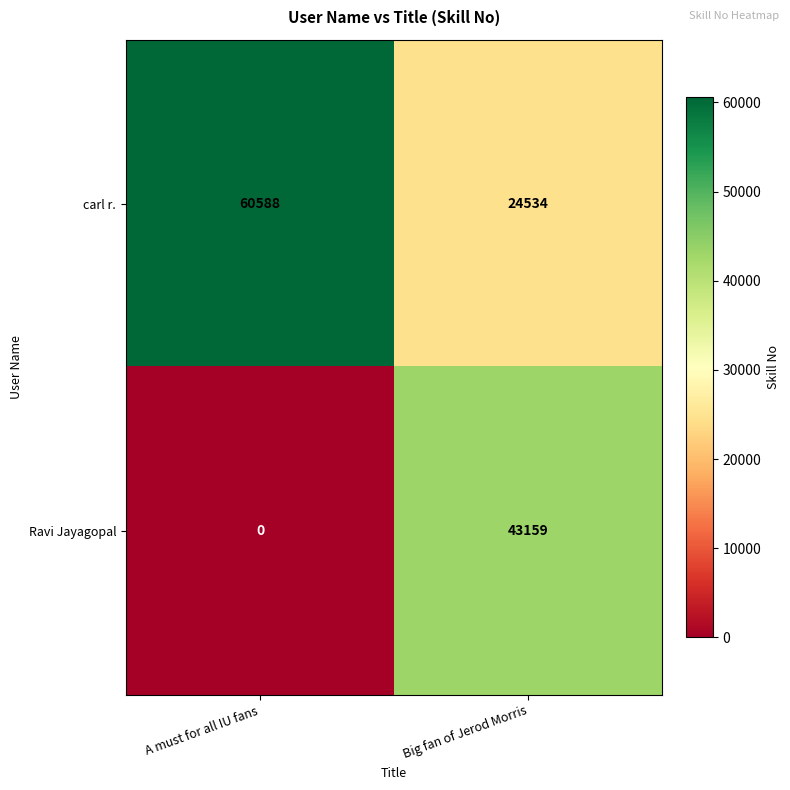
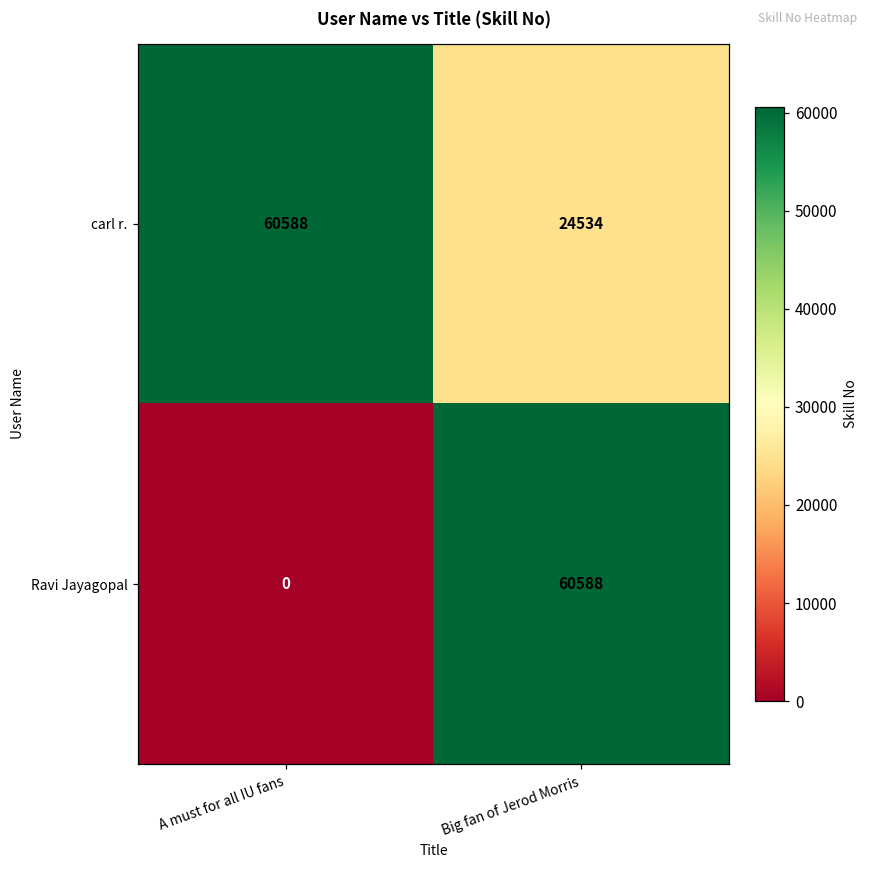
Ravi Jayagopal, Big fan of Jerod Morris: 43159 -> 60588
